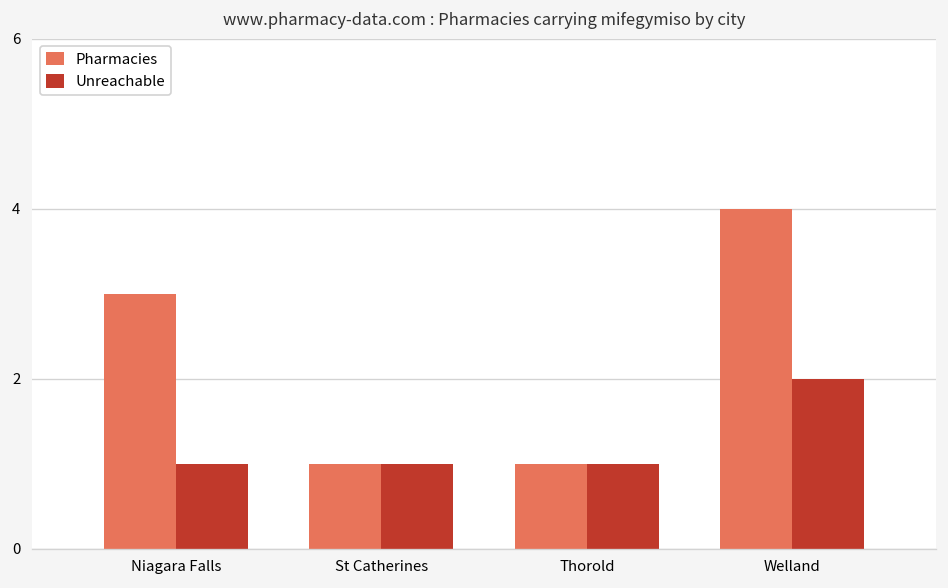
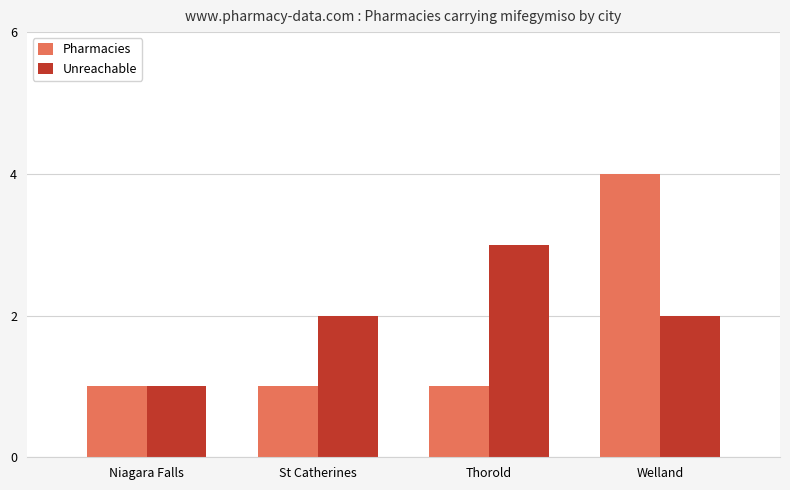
Pharmacies, Niagara Falls: 3 -> 1
Unreachable, St Catherines: 1 -> 2
Unreachable, Thorold: 1 -> 3
